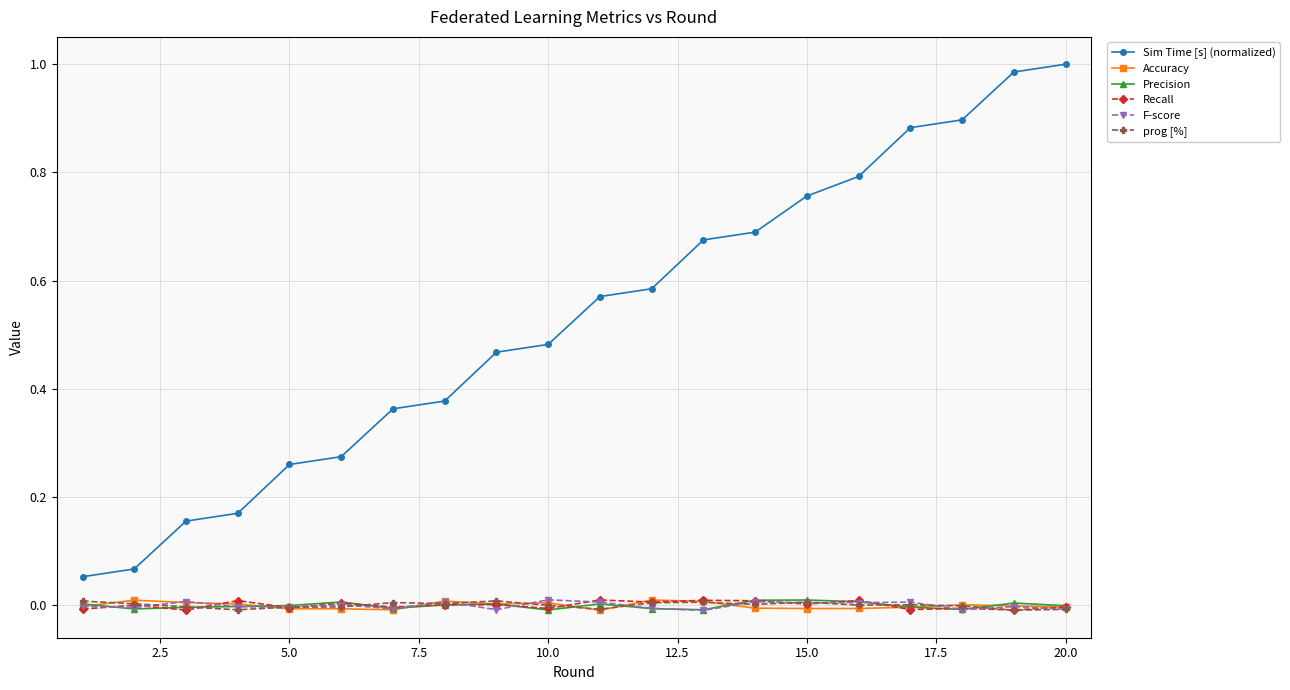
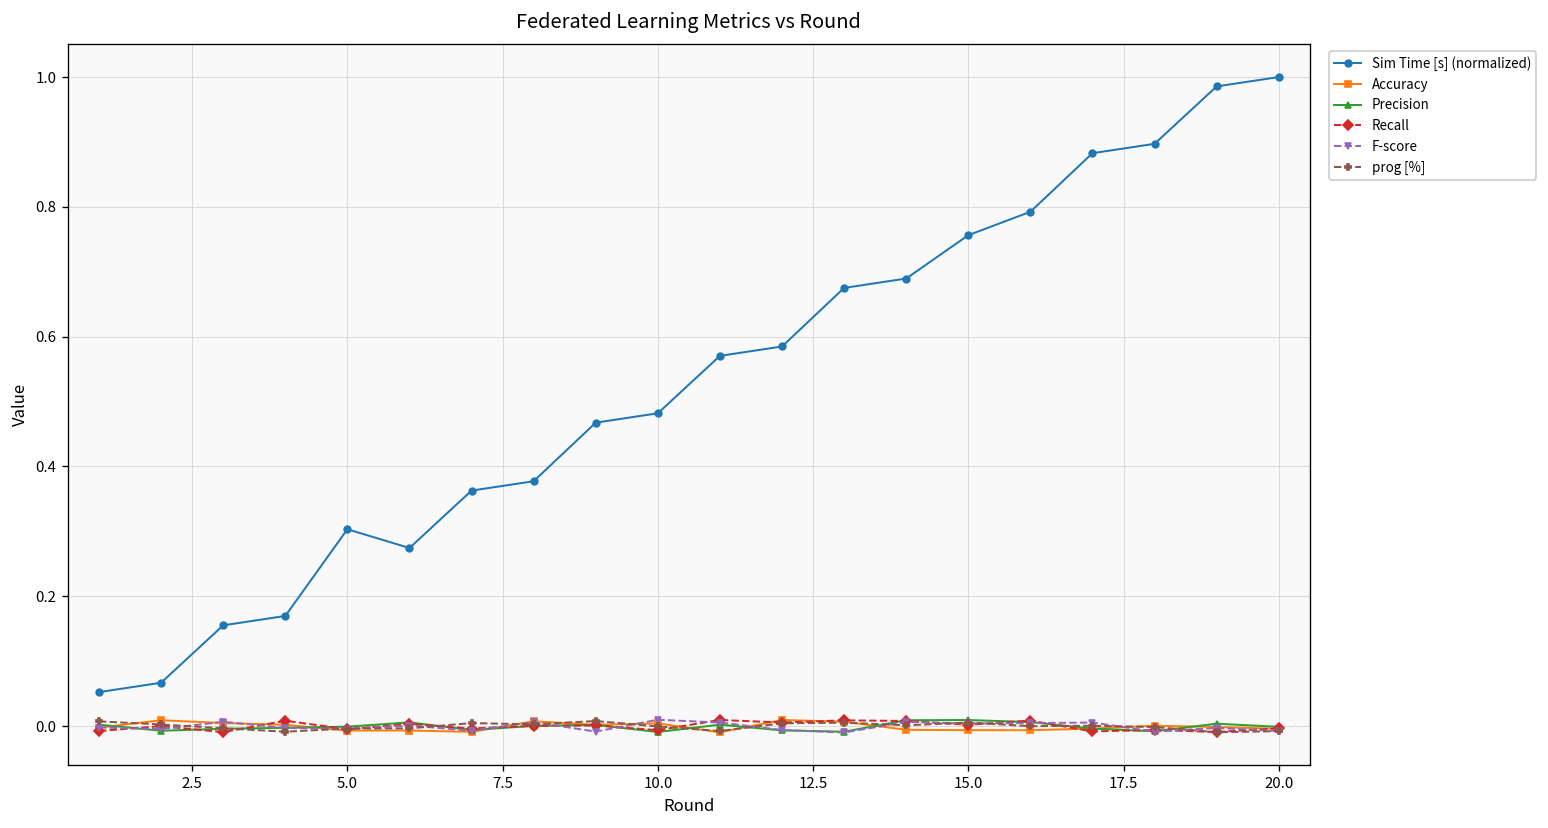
Sim Time [s] (normalized), 5.0: 0.26 -> 0.30
